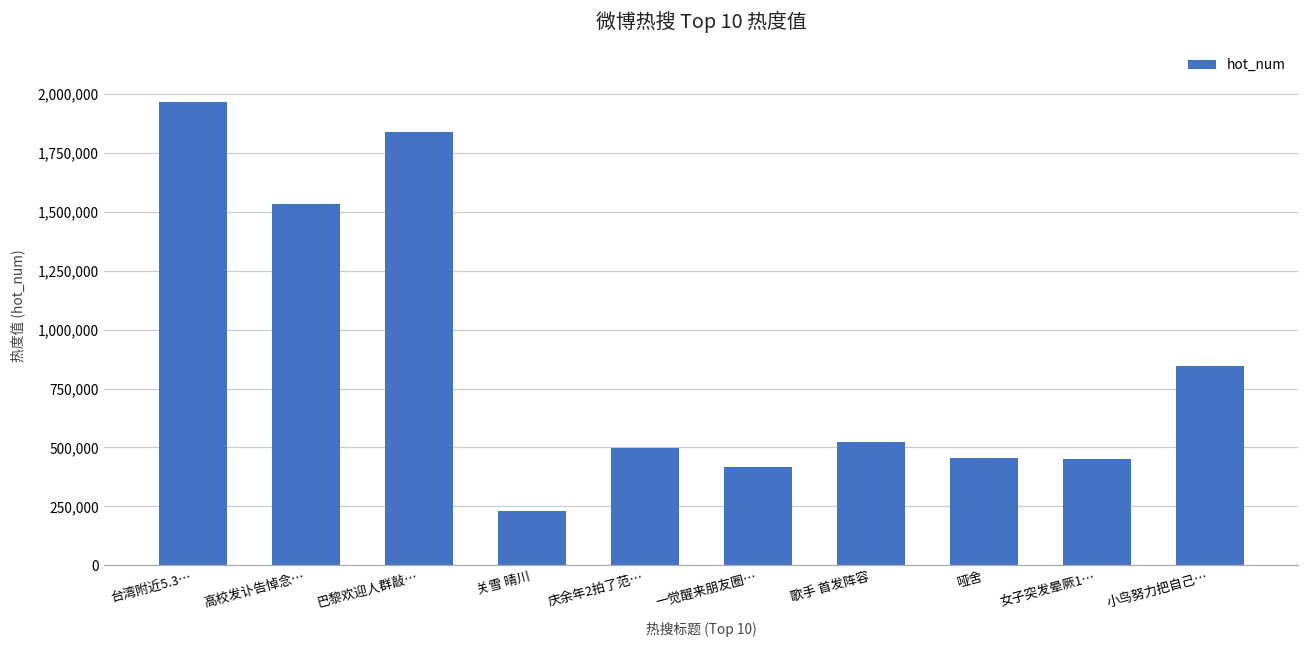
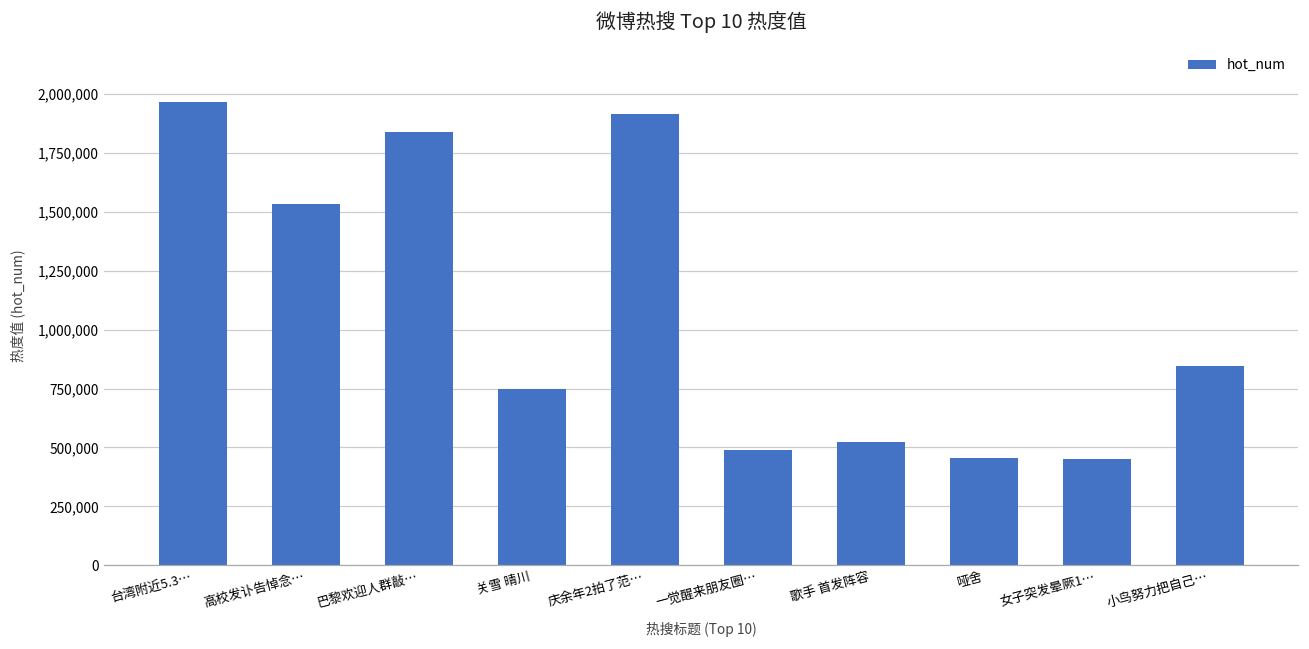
关雪 晴川: 230,000 -> 750,000
庆余年2拍了范…: 500,000 -> 1,910,000
一觉醒来朋友圈…: 420,000 -> 490,000
